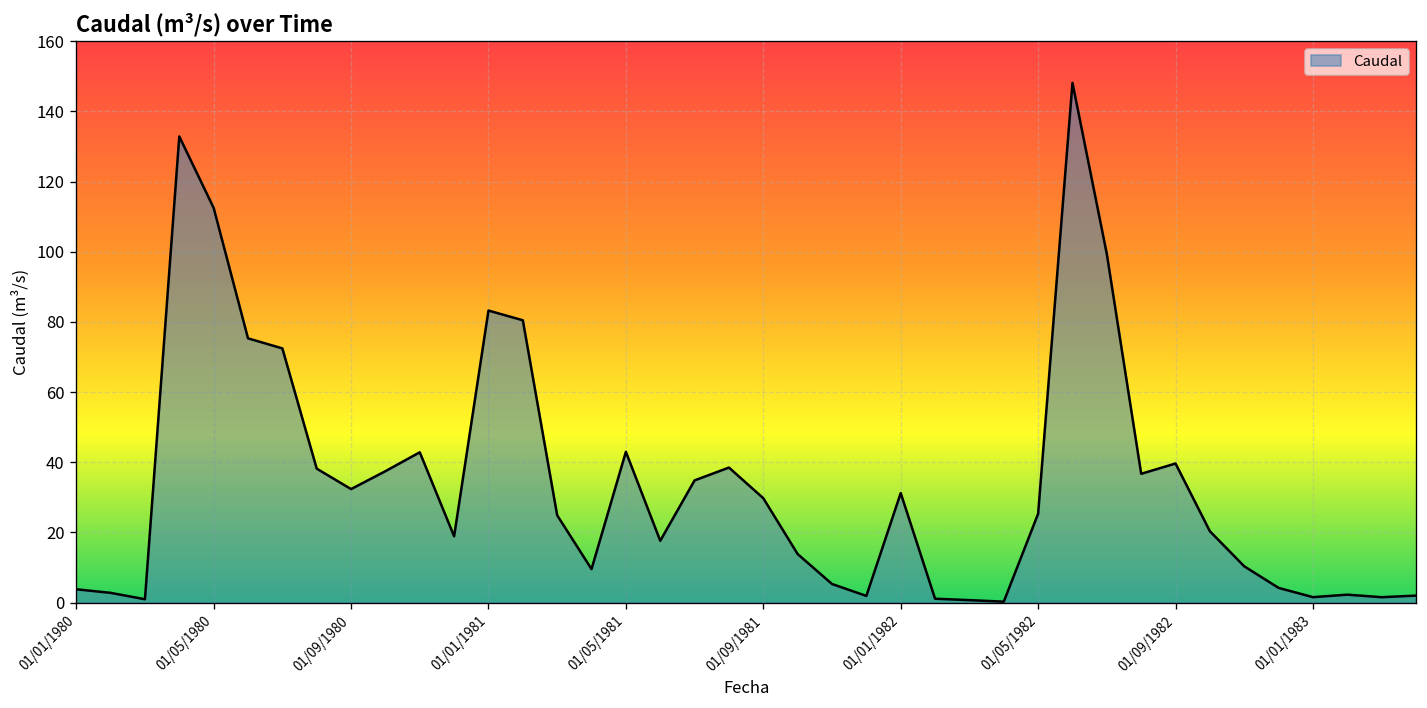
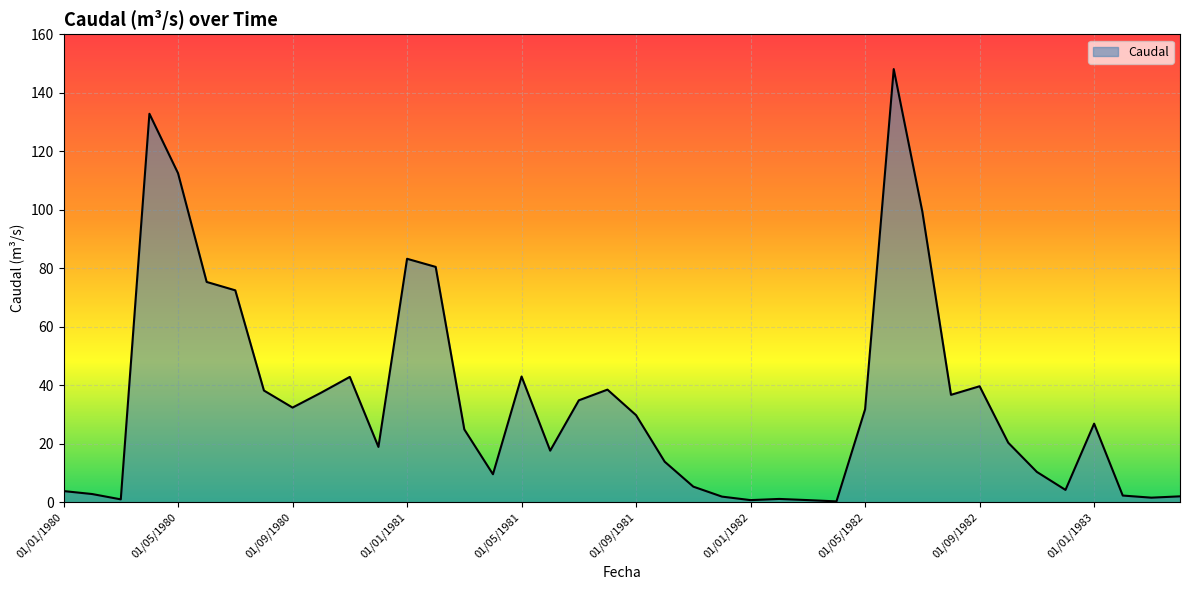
01/01/1982: 31 -> 1
01/05/1982: 25 -> 32
01/01/1983: 2 -> 27
